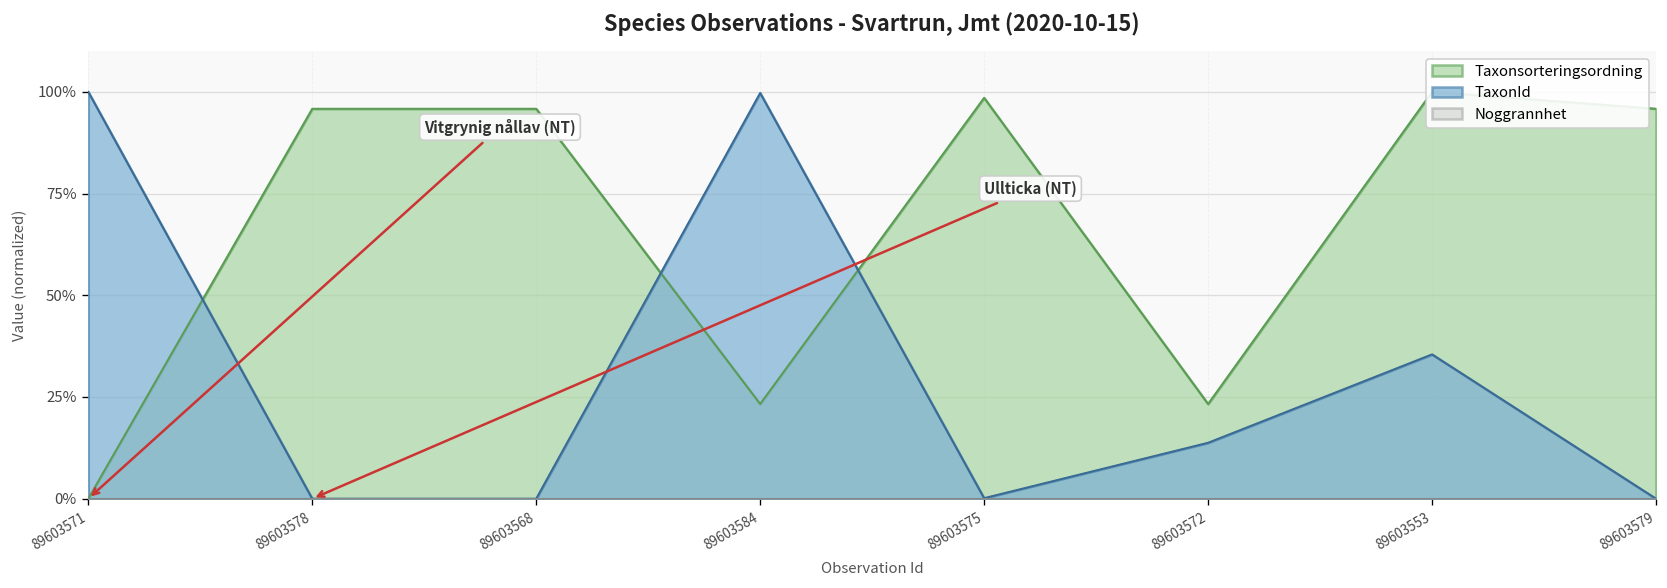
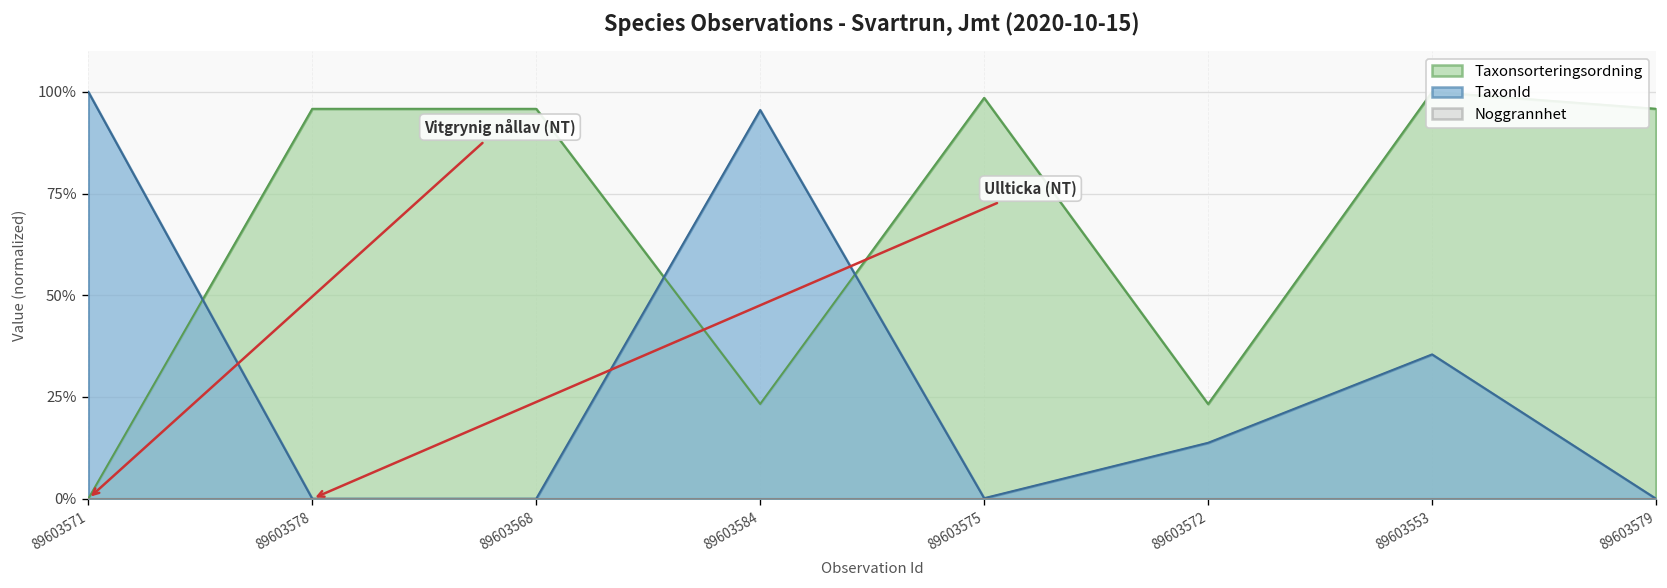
TaxonId, 89603584: 100% -> 96%
